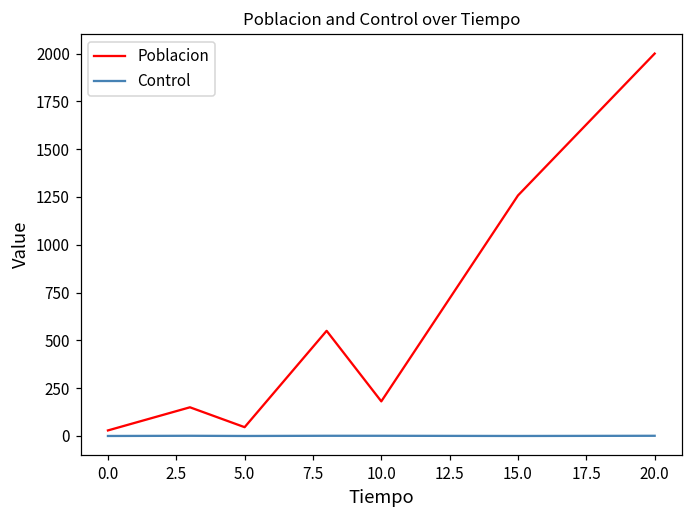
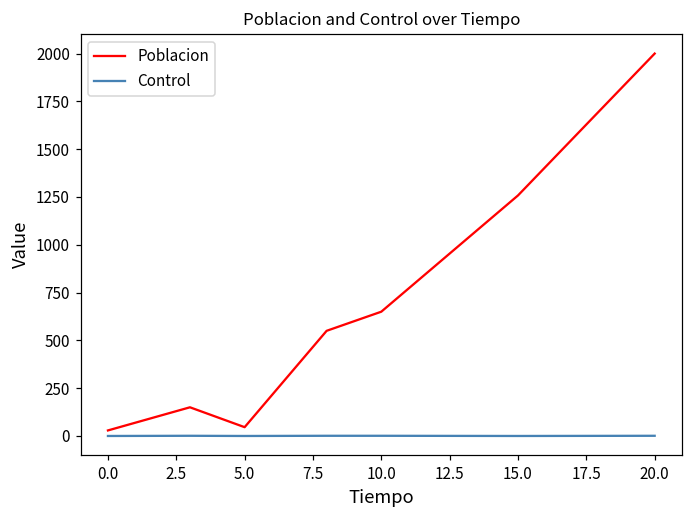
Poblacion, 10.0: 180 -> 650
